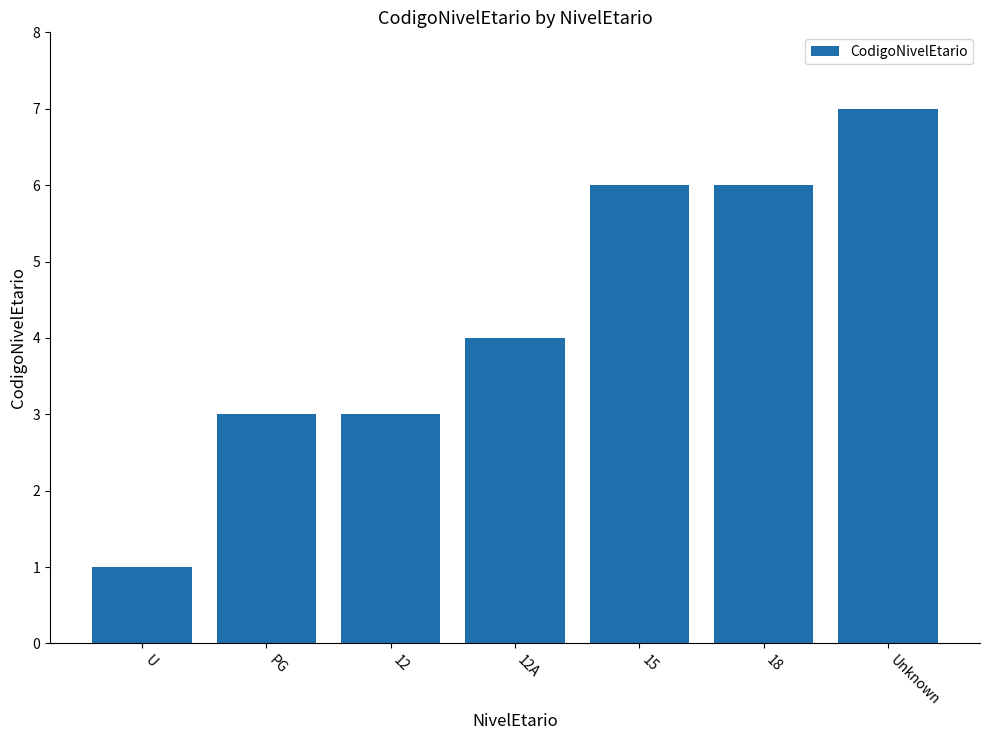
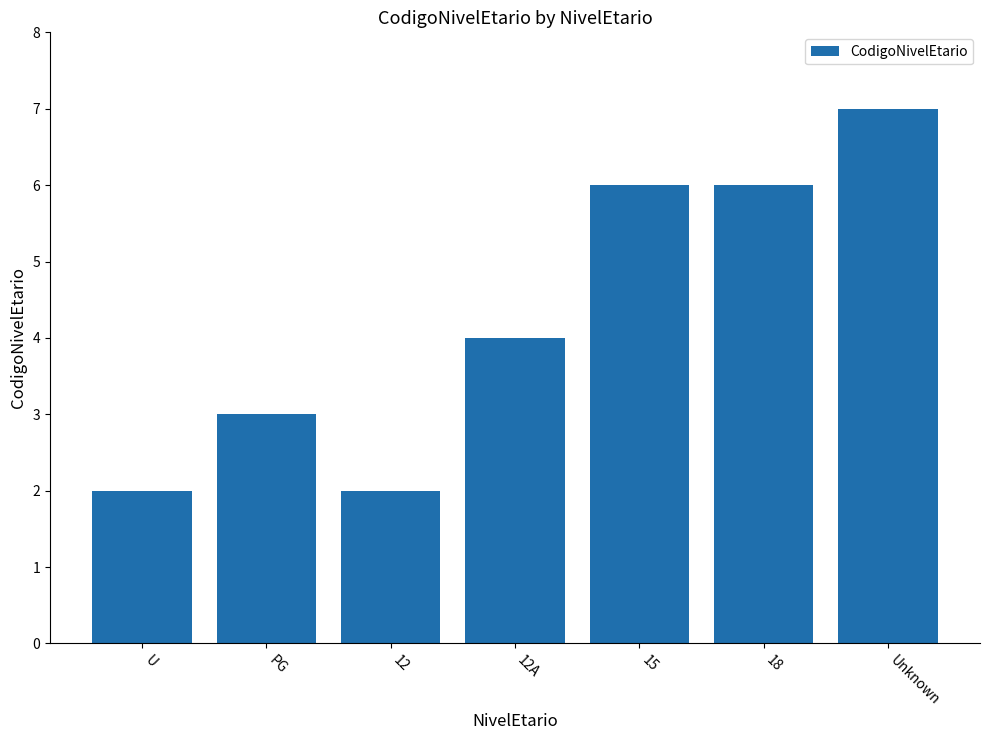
U: 1 -> 2
12: 3 -> 2
